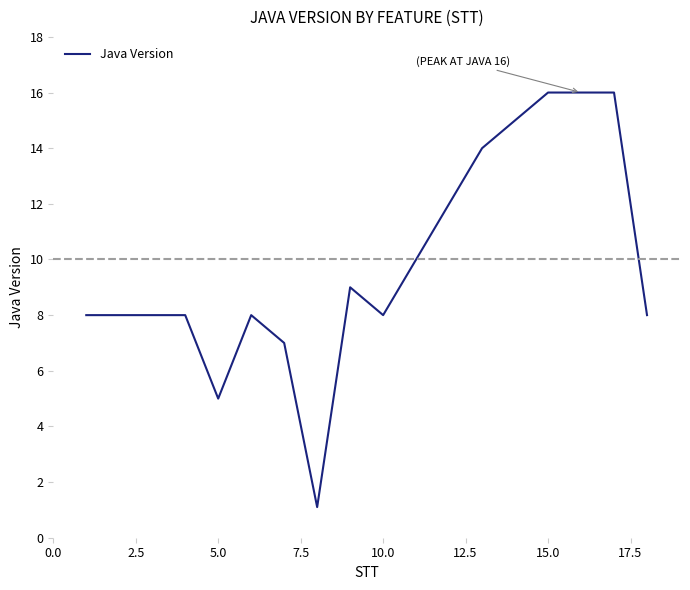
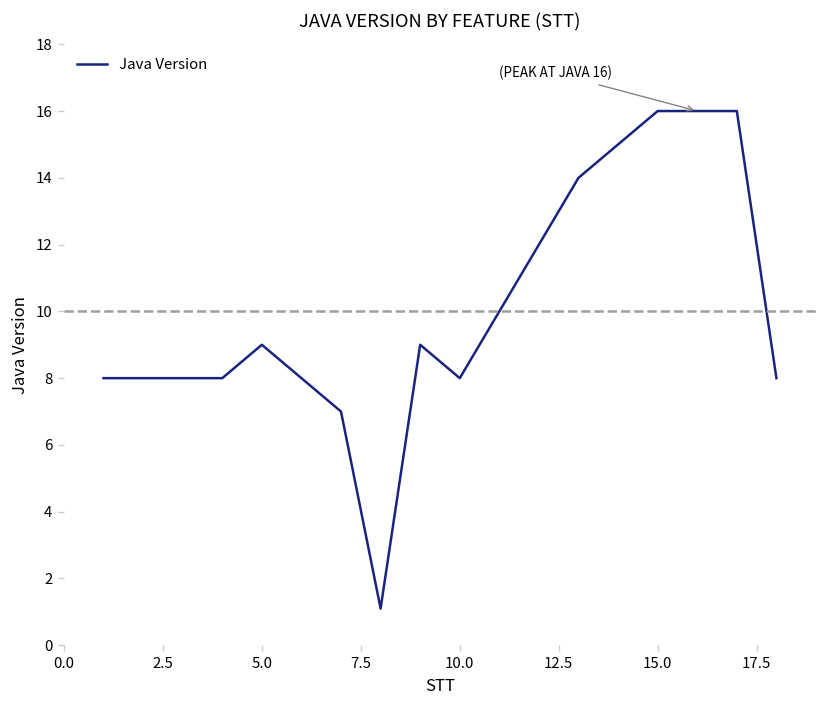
5.0: 5 -> 9
